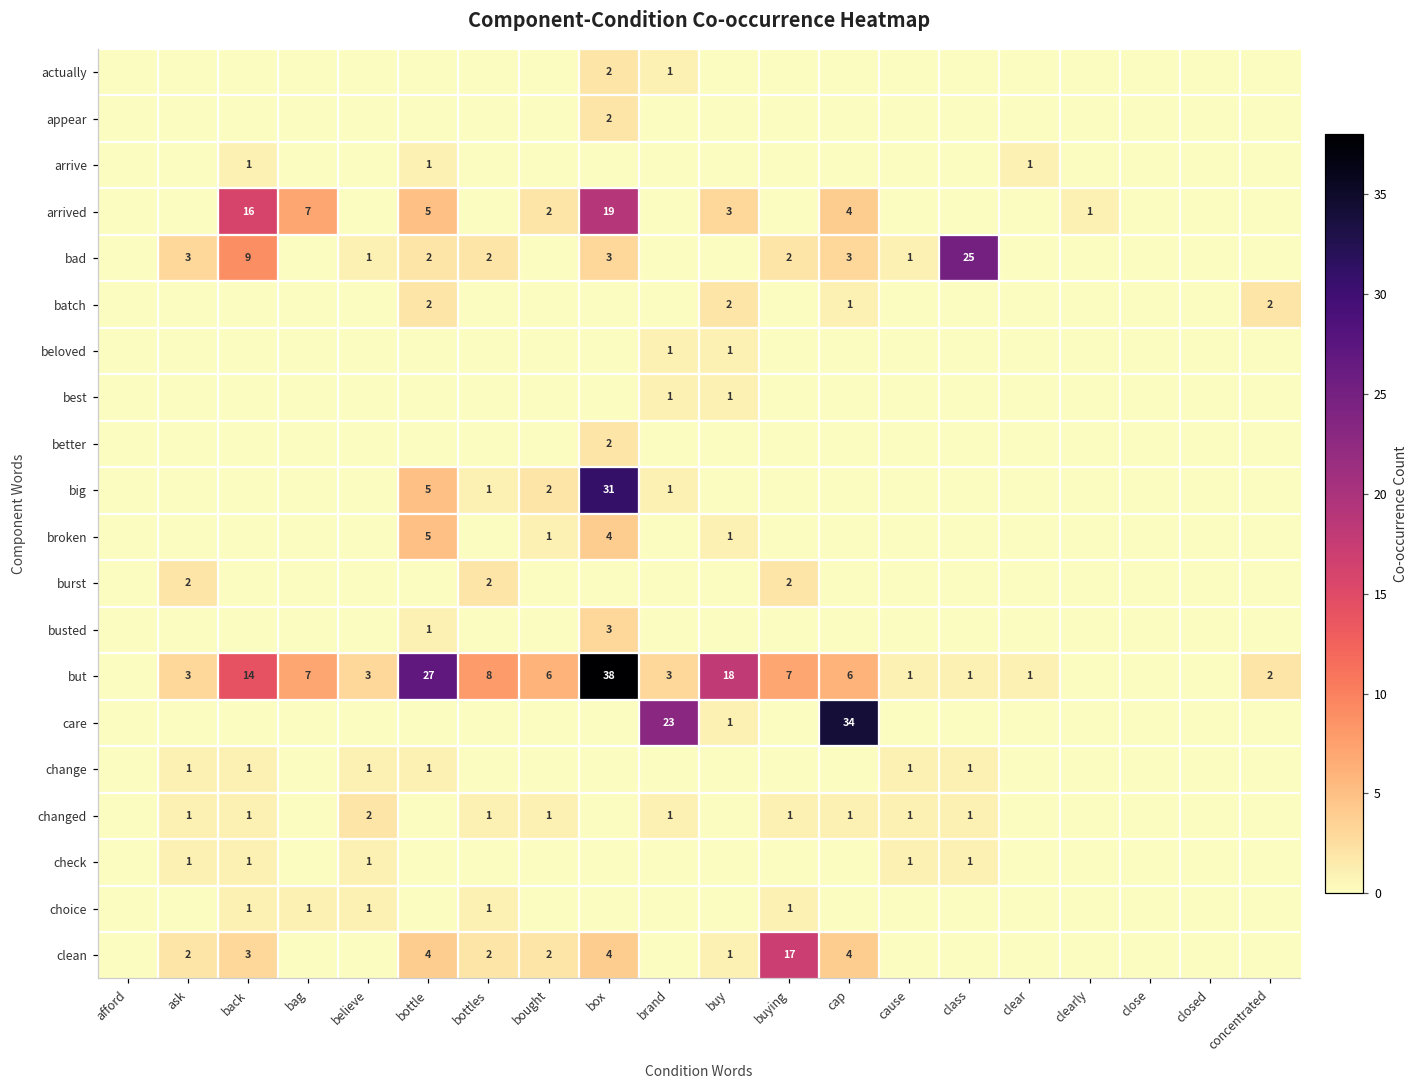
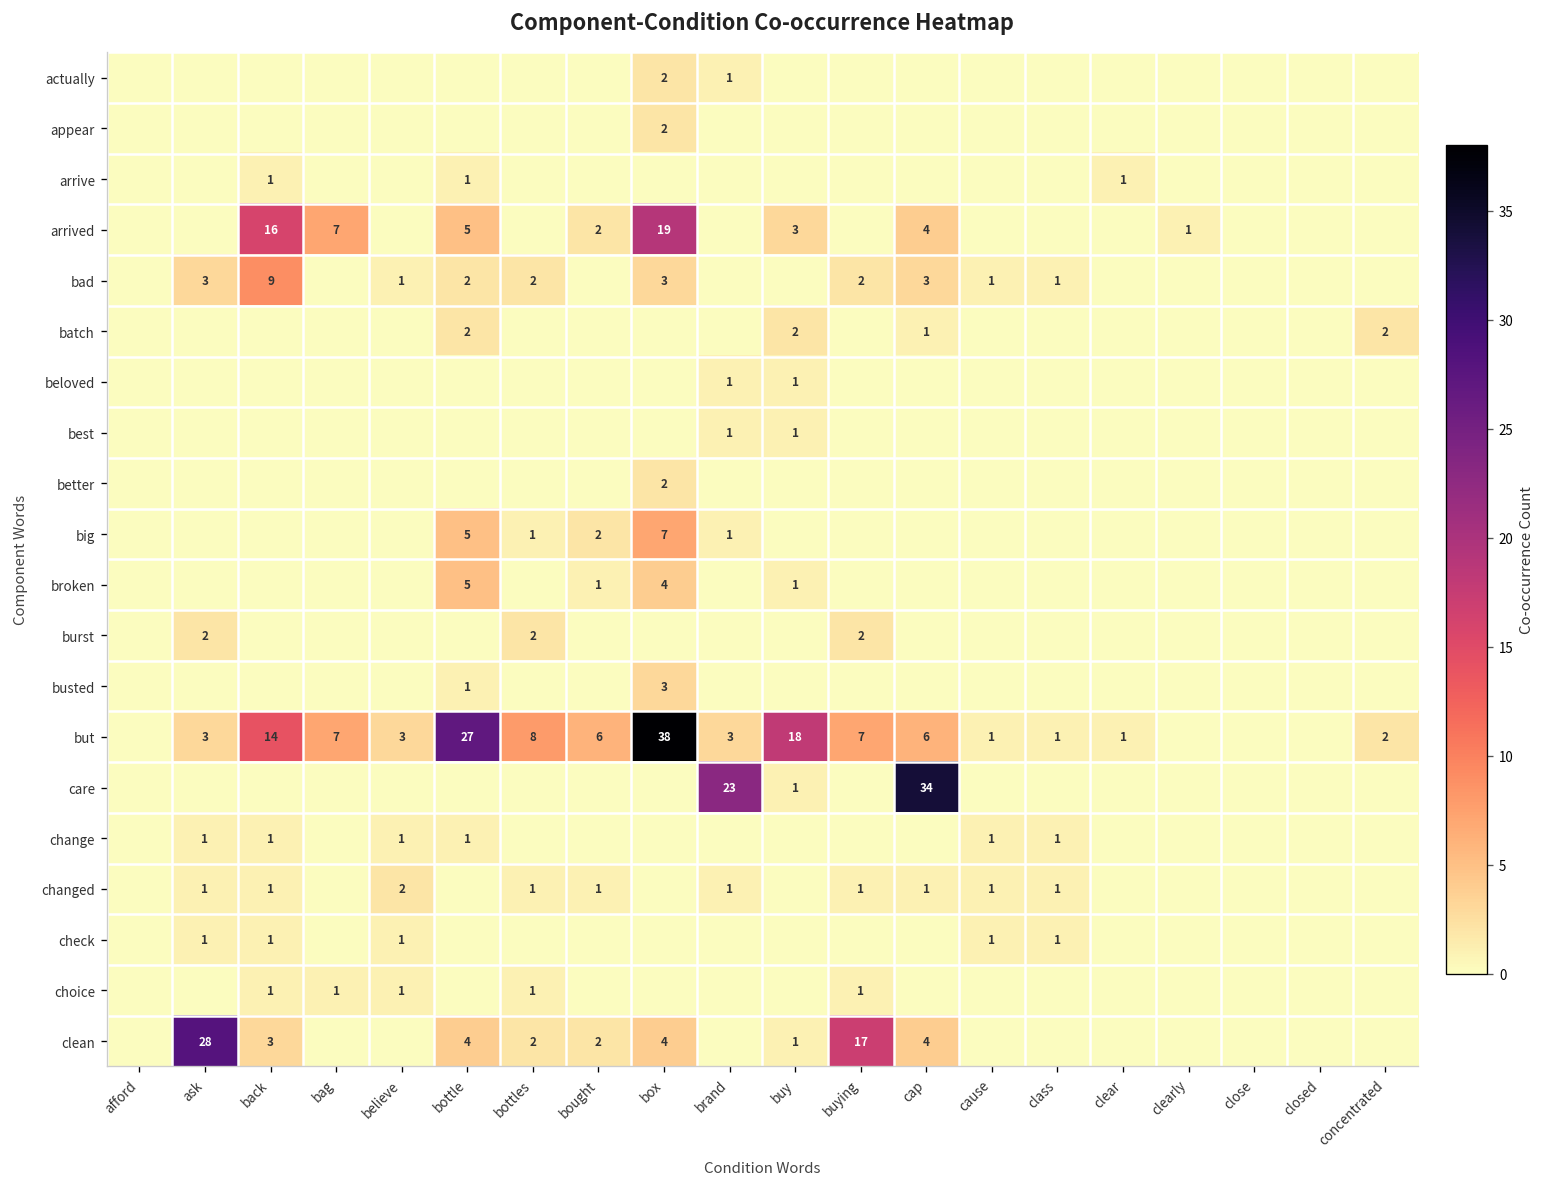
bad, class: 25 -> 1
big, box: 31 -> 7
clean, ask: 2 -> 28
